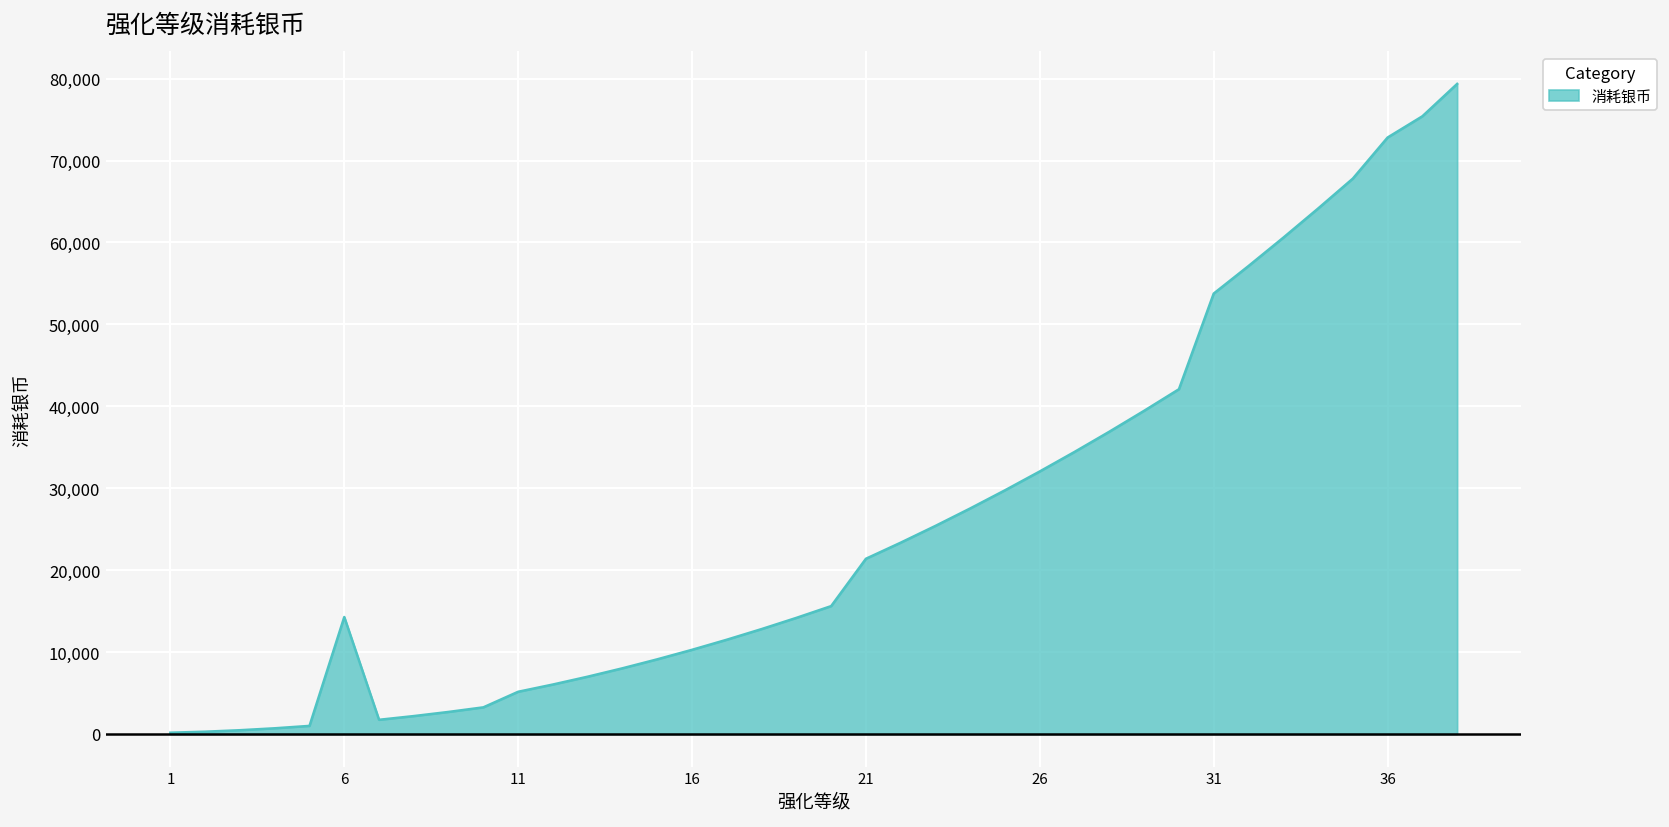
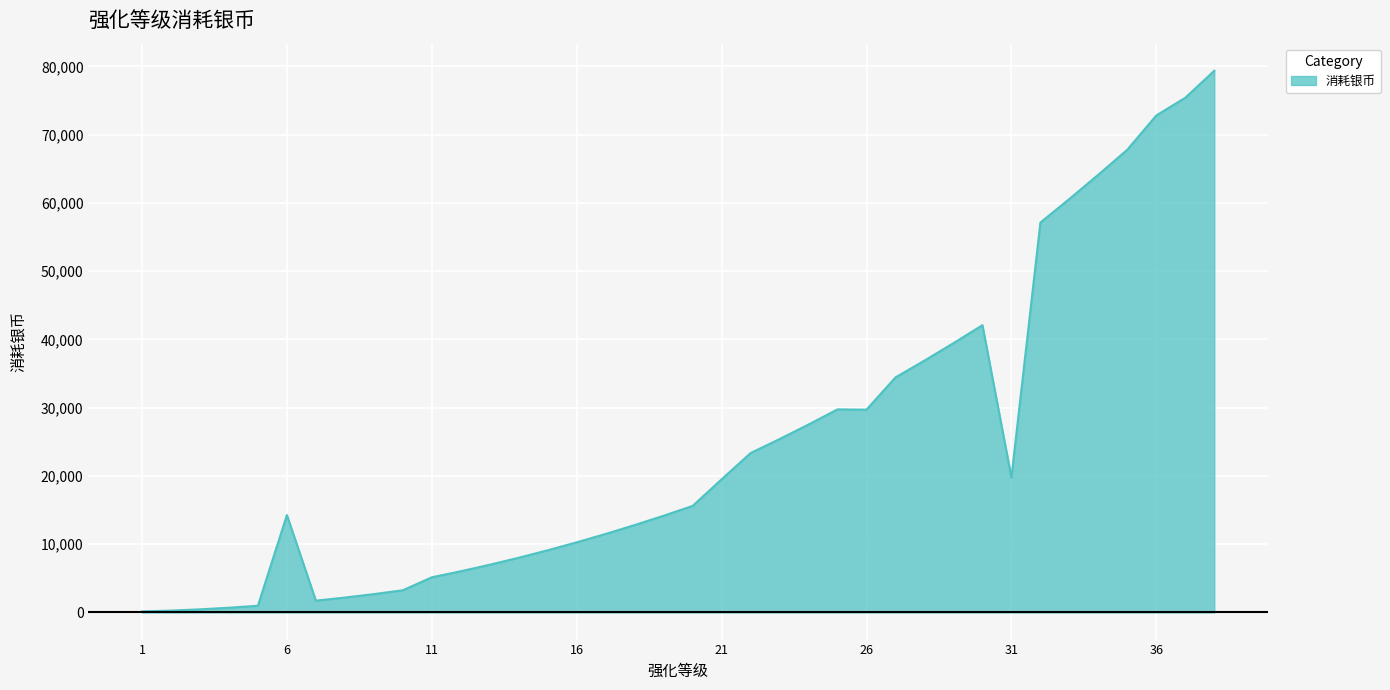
21: 21,000 -> 20,000
26: 32,000 -> 30,000
31: 54,000 -> 20,000
